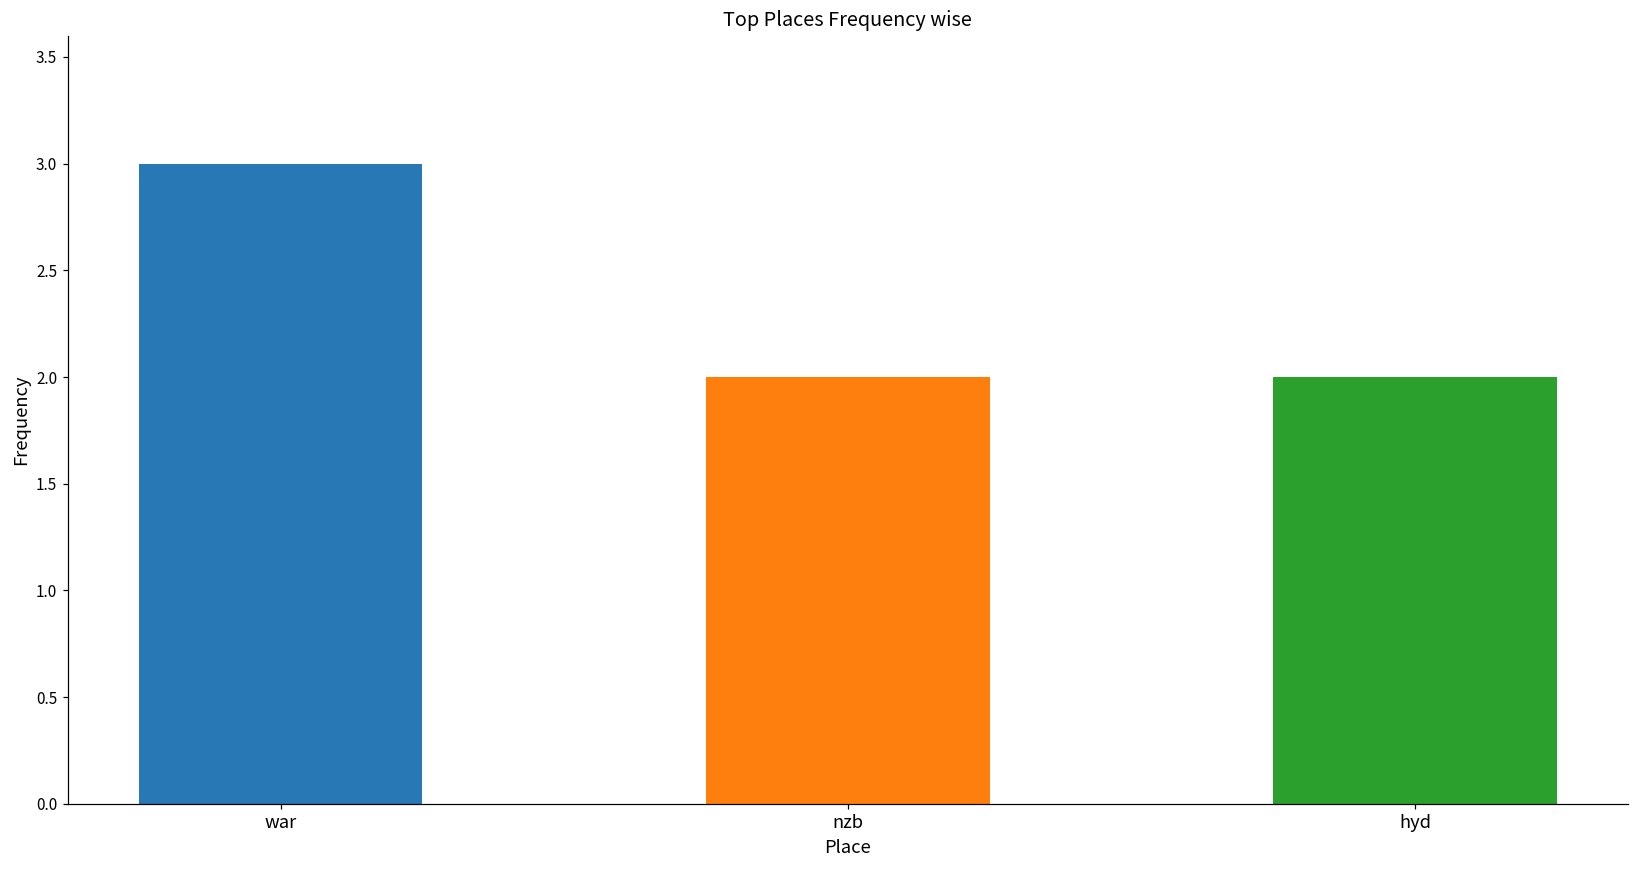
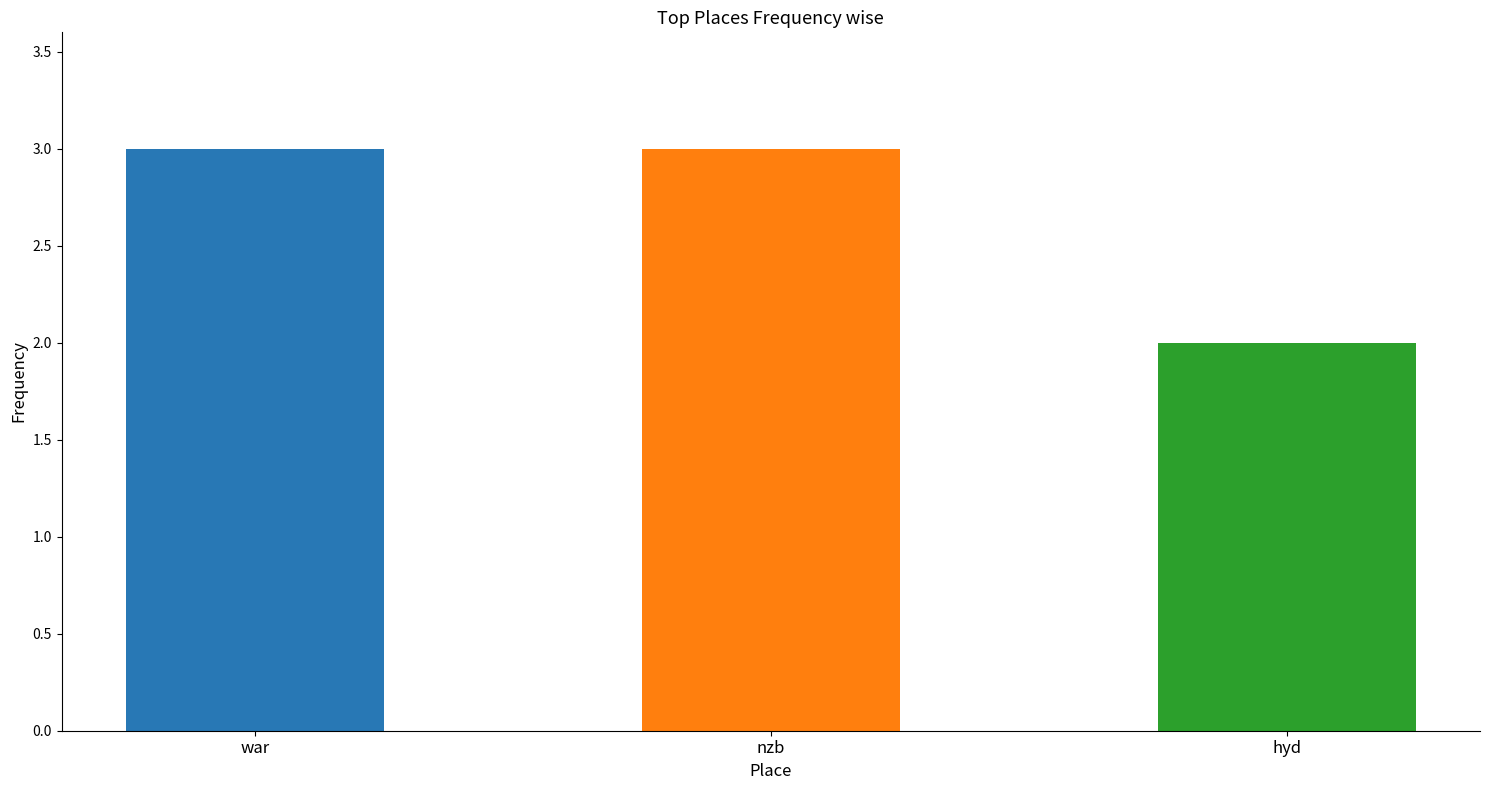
nzb: 2 -> 3
